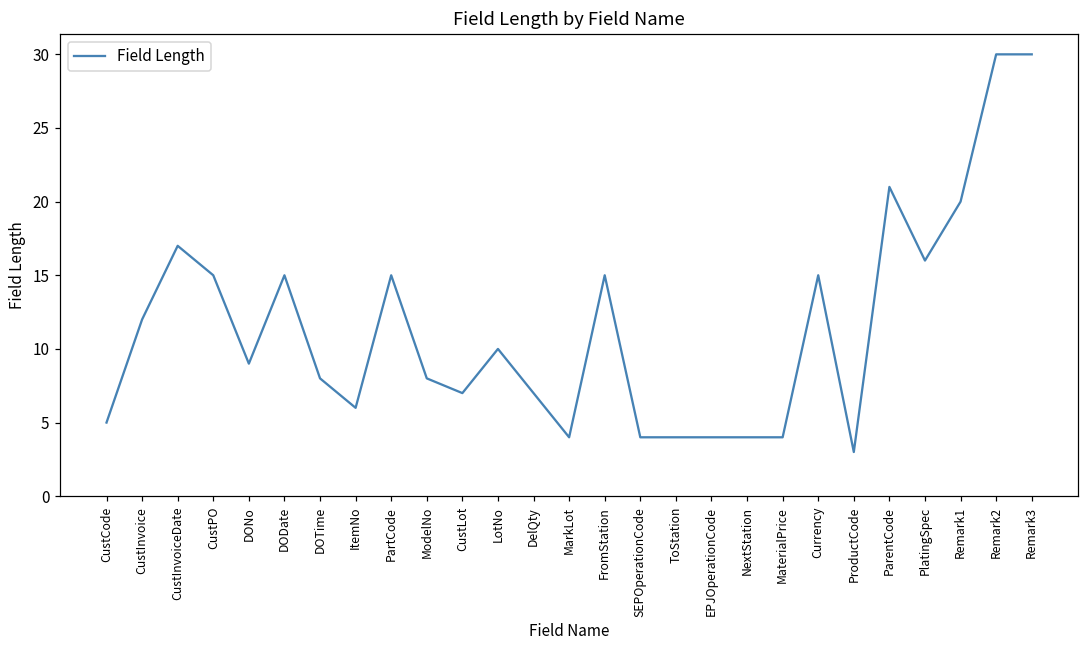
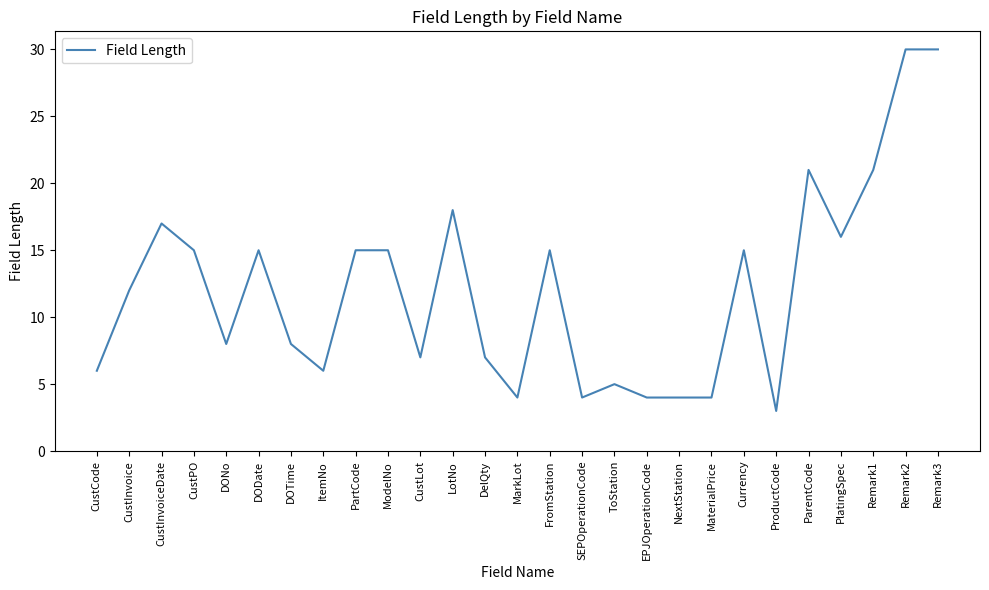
CustCode: 5 -> 6
DONo: 9 -> 8
ModelNo: 8 -> 15
LotNo: 10 -> 18
ToStation: 4 -> 5
Remark1: 20 -> 21
